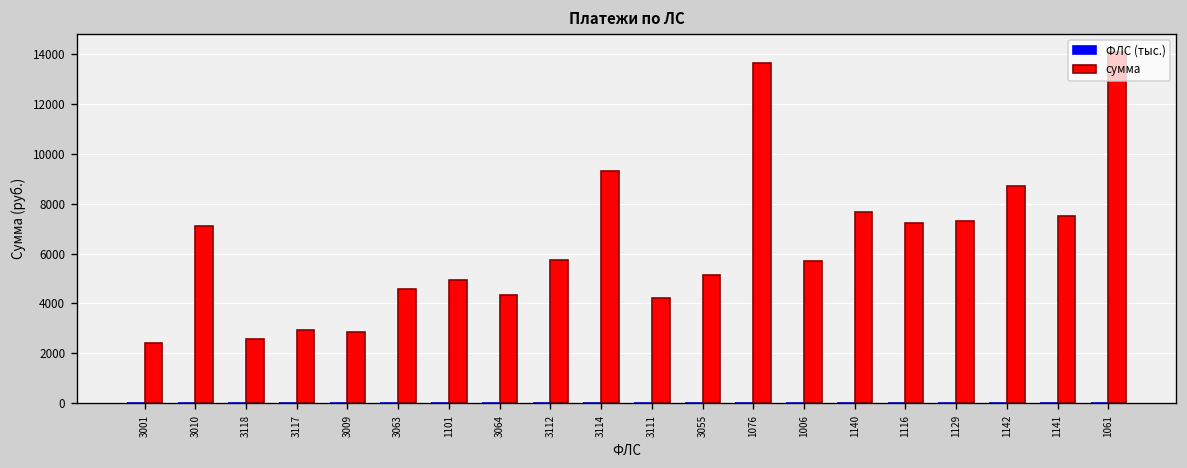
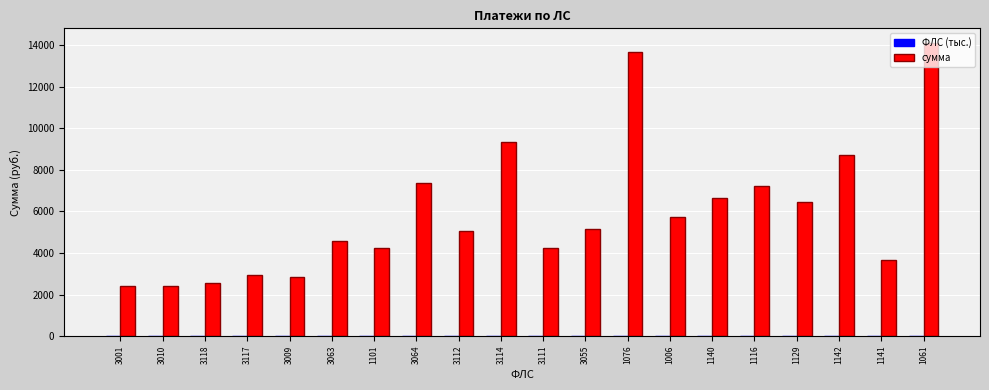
сумма, 3010: 7100 -> 2400
сумма, 1101: 4900 -> 4300
сумма, 3064: 4300 -> 7300
сумма, 3112: 5700 -> 5100
сумма, 1140: 7700 -> 6600
сумма, 1129: 7300 -> 6400
сумма, 1141: 7500 -> 3700
